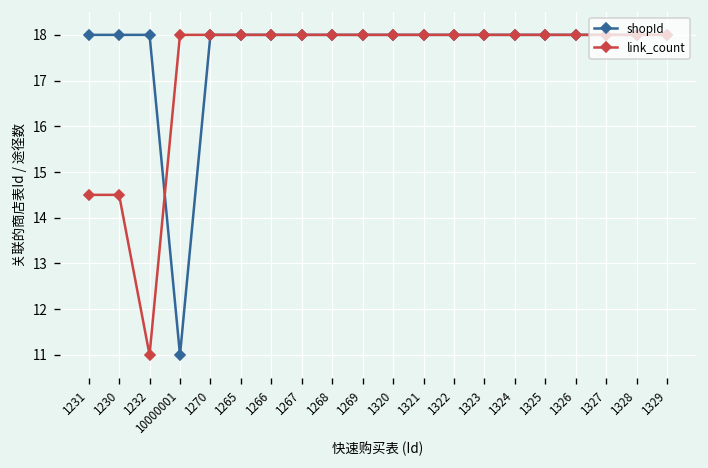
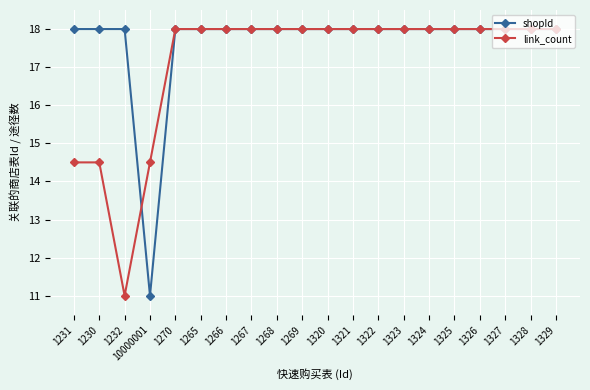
link_count, 10000001: 18.0 -> 14.5
